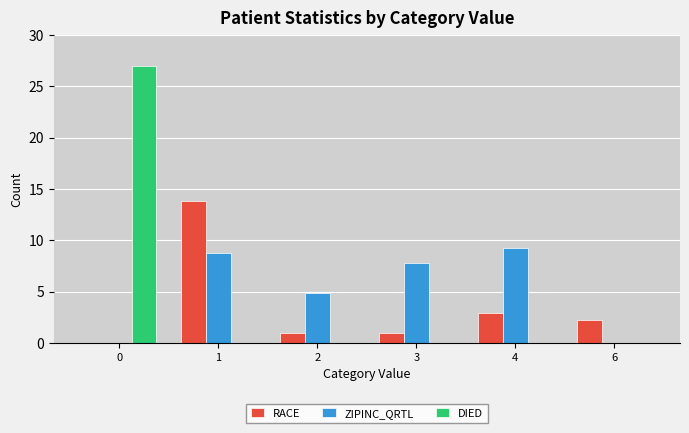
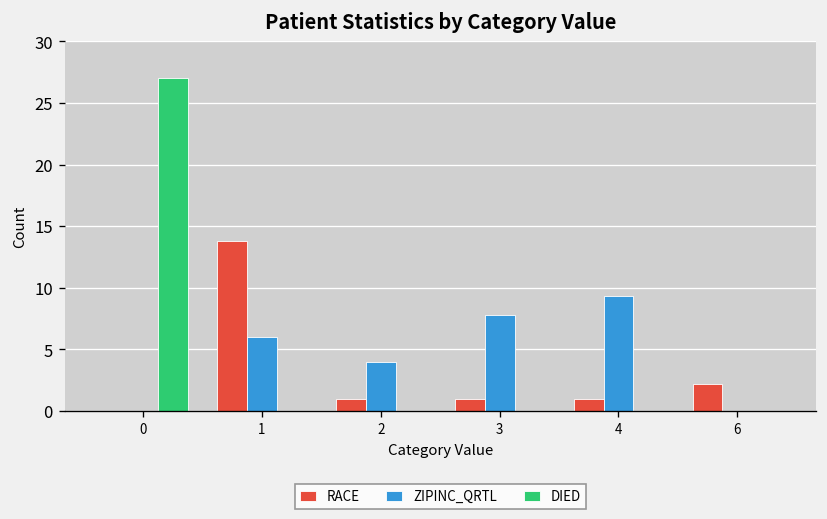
ZIPINC_QRTL, 1: 8.8 -> 6.0
ZIPINC_QRTL, 2: 4.9 -> 4.0
RACE, 4: 2.9 -> 1.0
